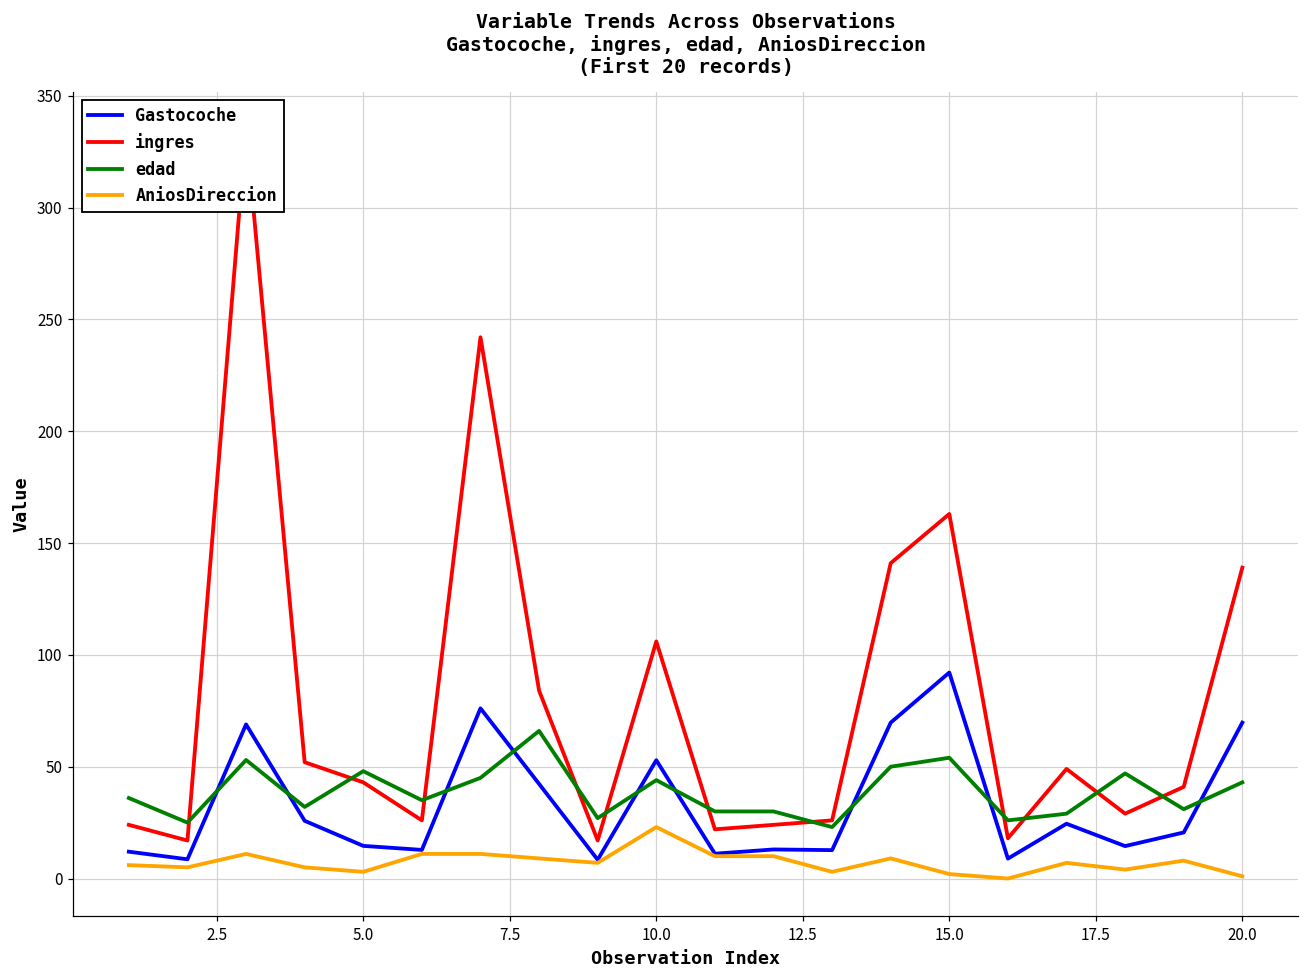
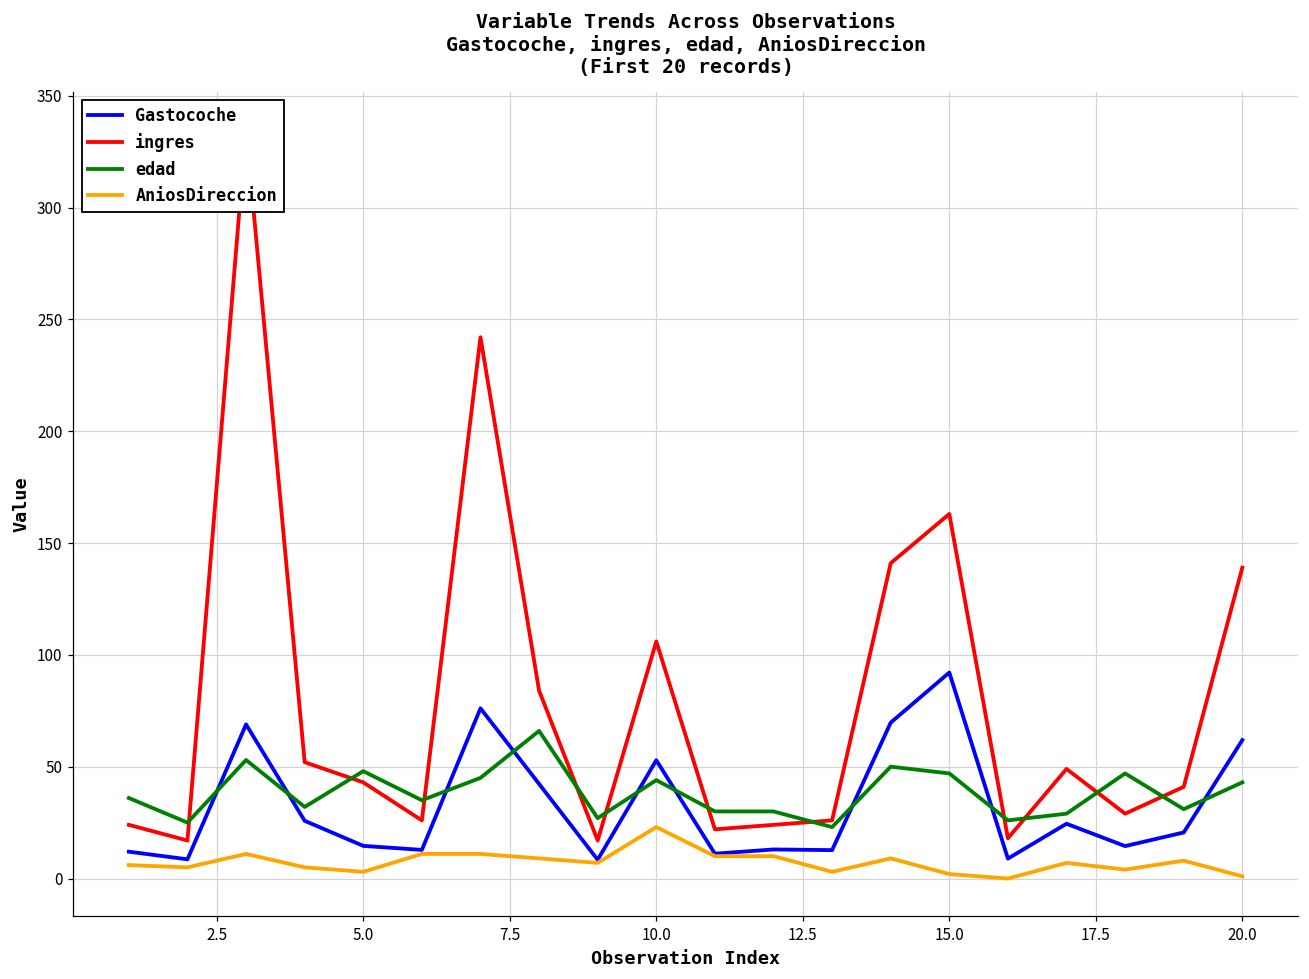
edad, 15.0: 54 -> 47
Gastocoche, 20.0: 70 -> 62
